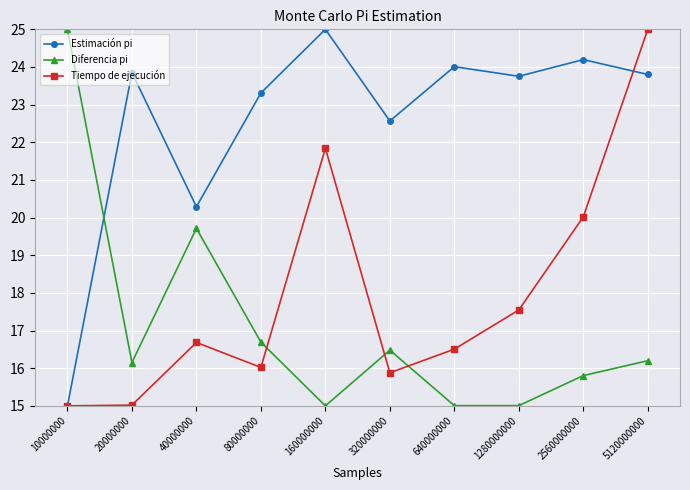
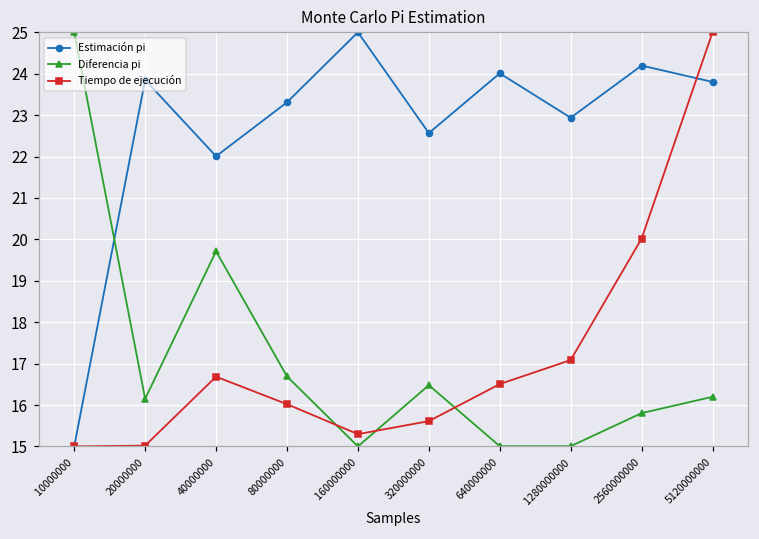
Estimación pi, 40000000: 20.3 -> 22.0
Tiempo de ejecución, 160000000: 21.8 -> 15.3
Tiempo de ejecución, 320000000: 15.9 -> 15.6
Estimación pi, 1280000000: 23.8 -> 22.9
Tiempo de ejecución, 1280000000: 17.5 -> 17.1
